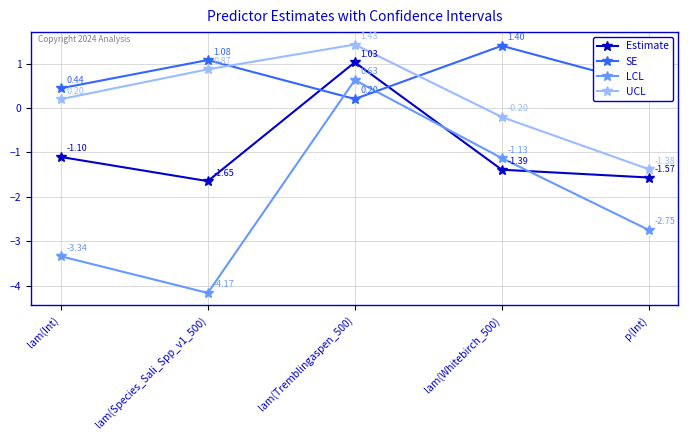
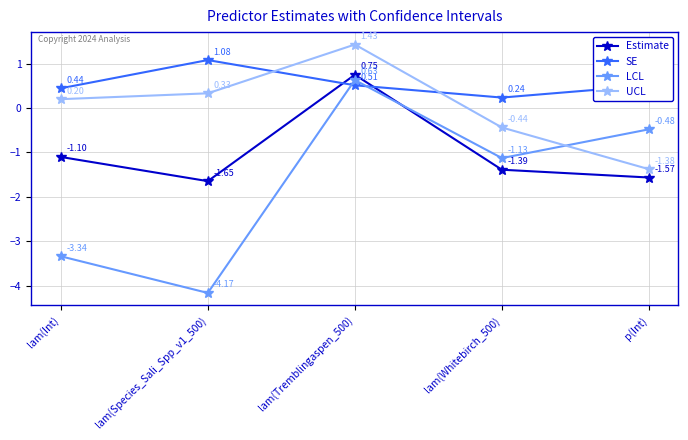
UCL, lam(Species_Sali_Spp_v1_500): 0.87 -> 0.33
Estimate, lam(Tremblingaspen_500): 1.03 -> 0.75
SE, lam(Tremblingaspen_500): 0.20 -> 0.51
SE, lam(Whitebirch_500): 1.40 -> 0.24
UCL, lam(Whitebirch_500): -0.20 -> -0.44
LCL, p(Int): -2.75 -> -0.48
